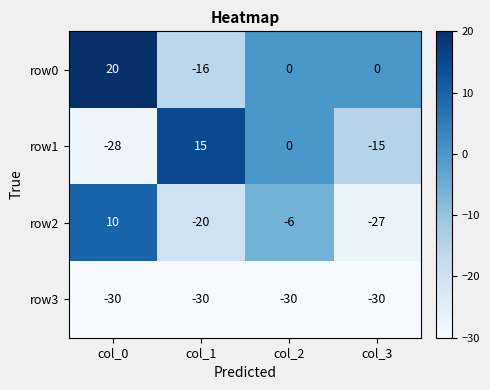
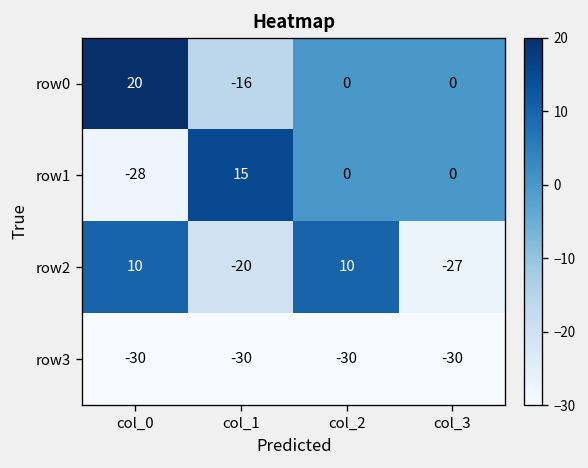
row1, col_3: -15 -> 0
row2, col_2: -6 -> 10
